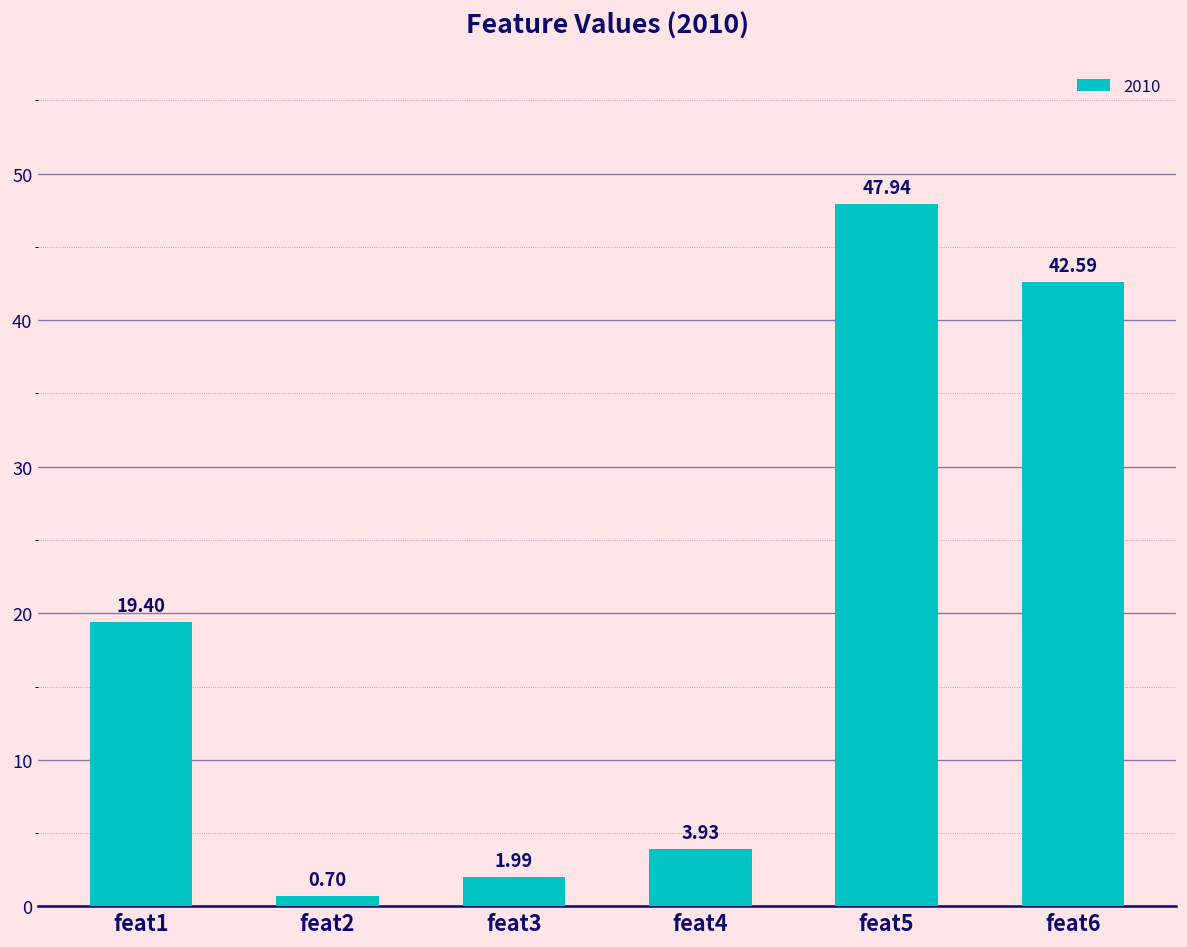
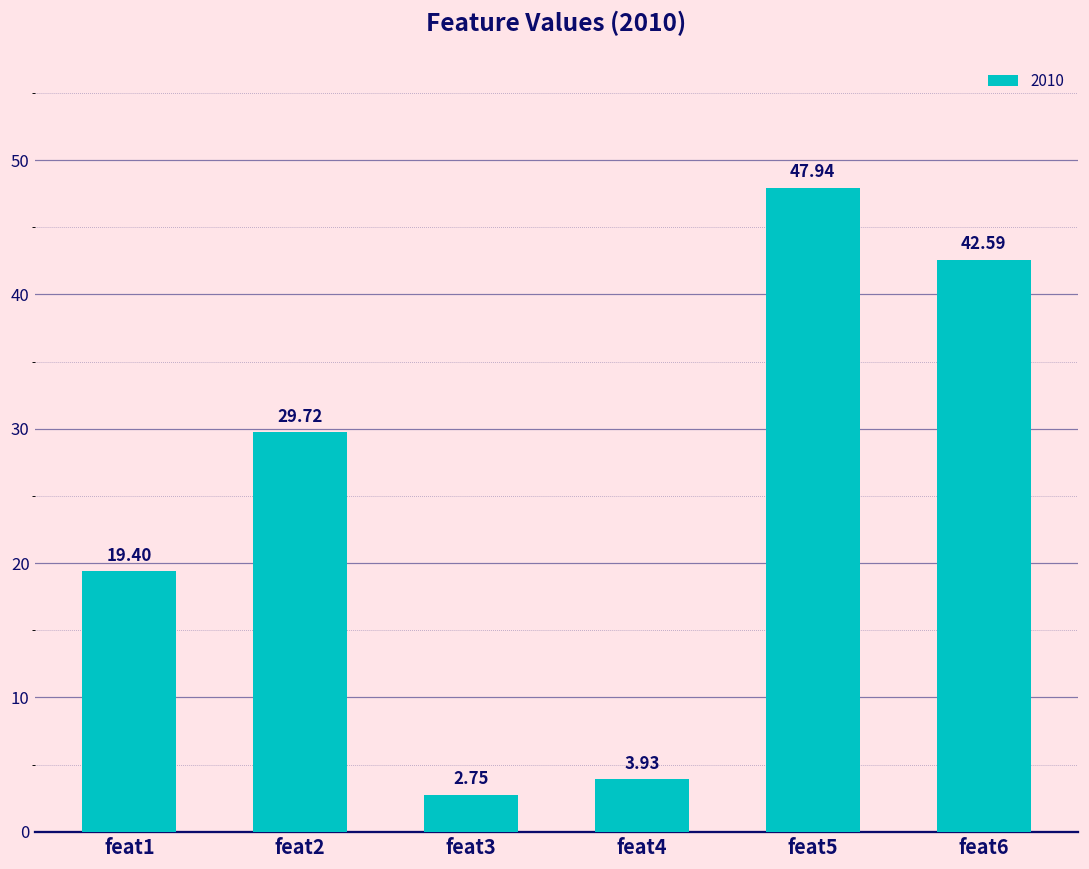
feat2: 0.70 -> 29.72
feat3: 1.99 -> 2.75
